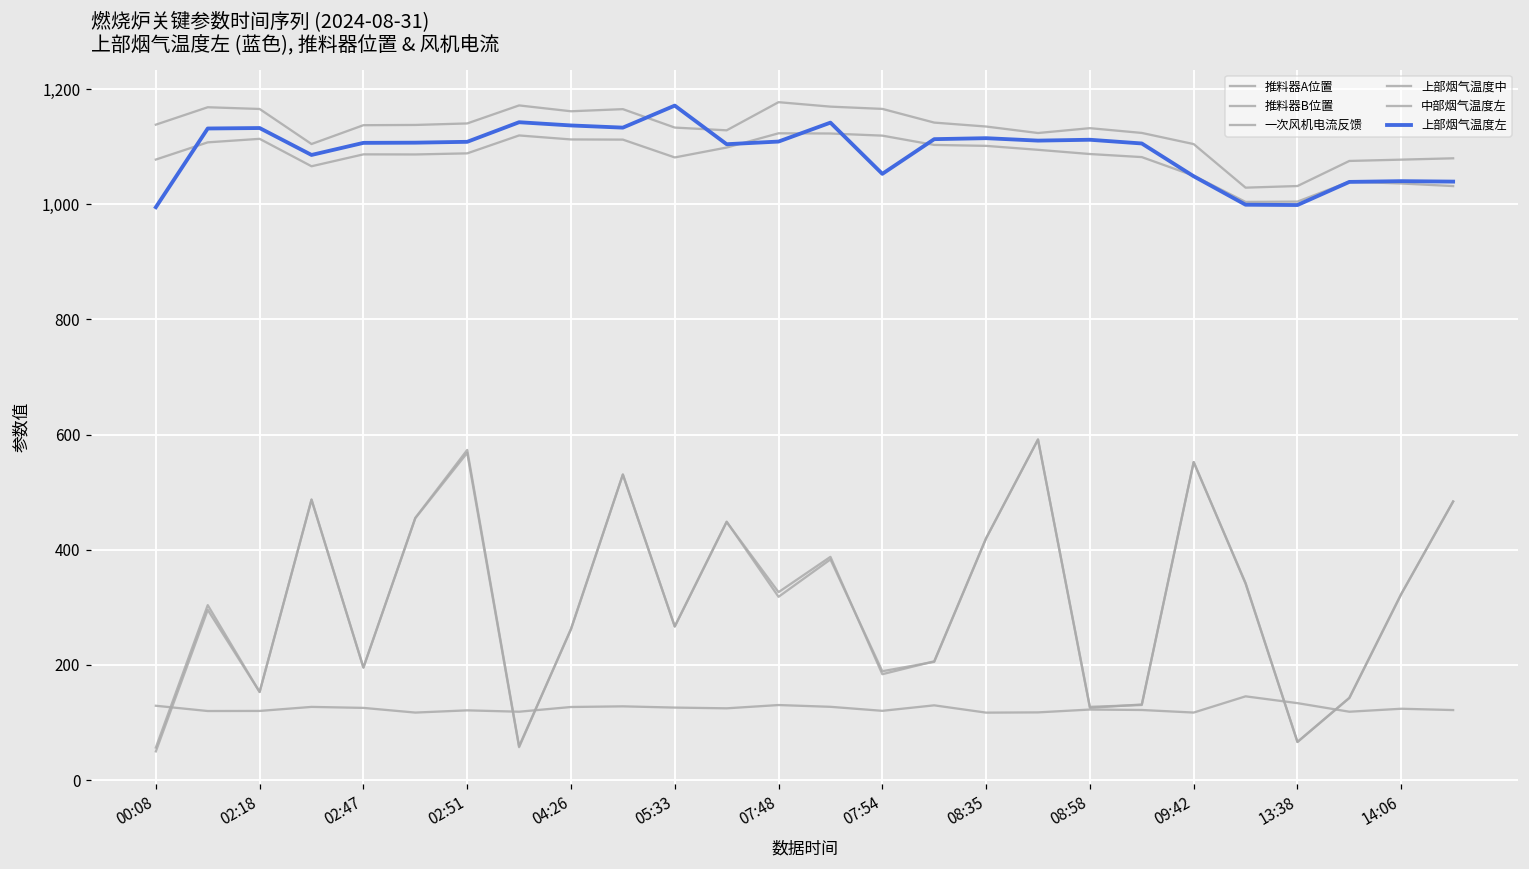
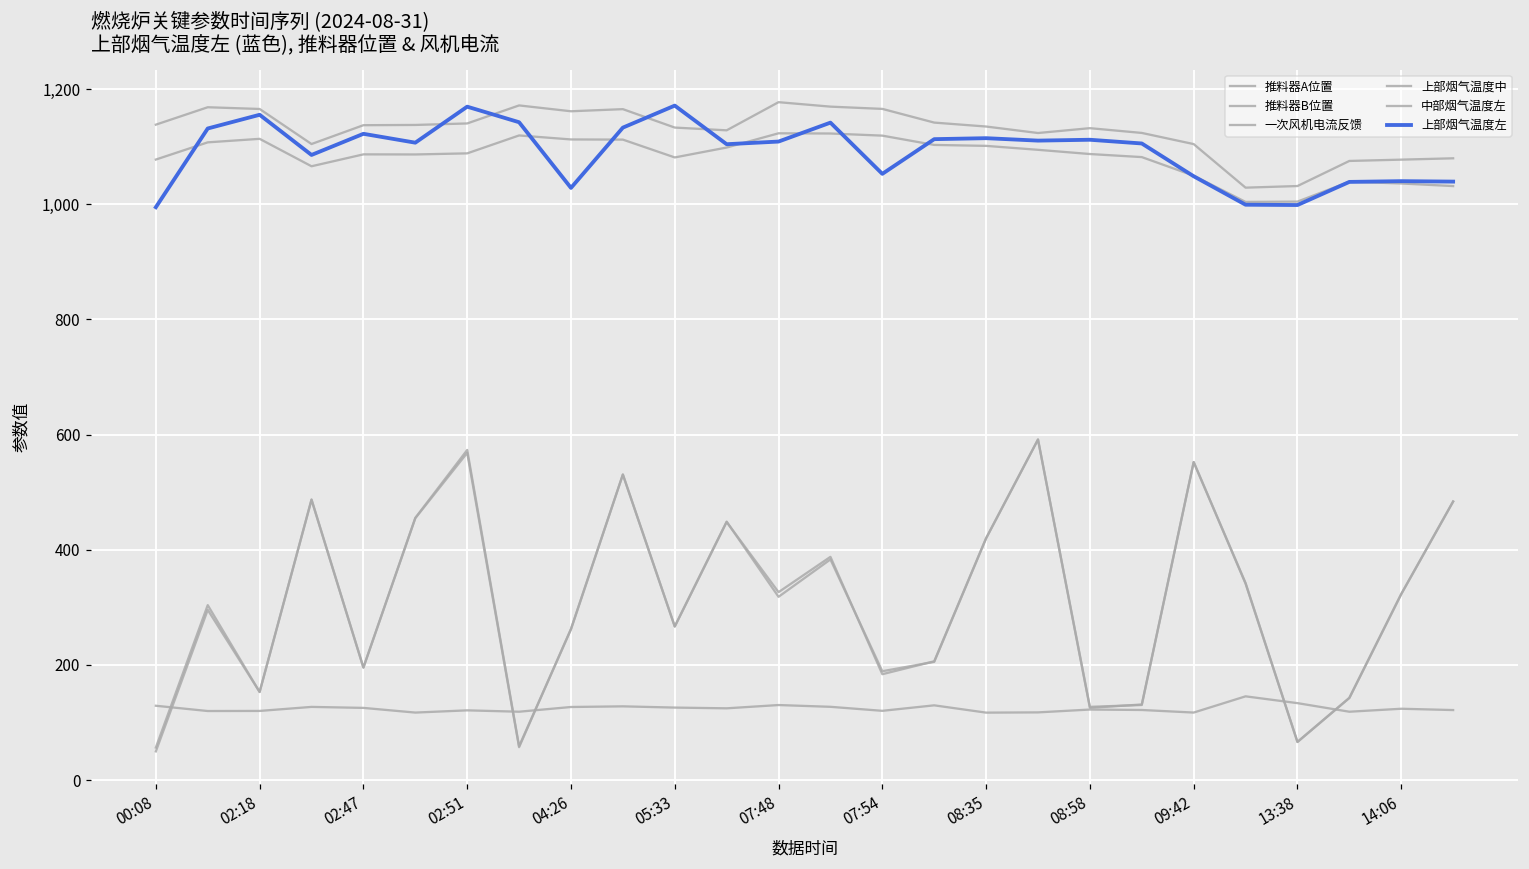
上部烟气温度左, 02:18: 1,130 -> 1,160
上部烟气温度左, 02:47: 1,110 -> 1,120
上部烟气温度左, 02:51: 1,110 -> 1,170
上部烟气温度左, 04:26: 1,140 -> 1,030
